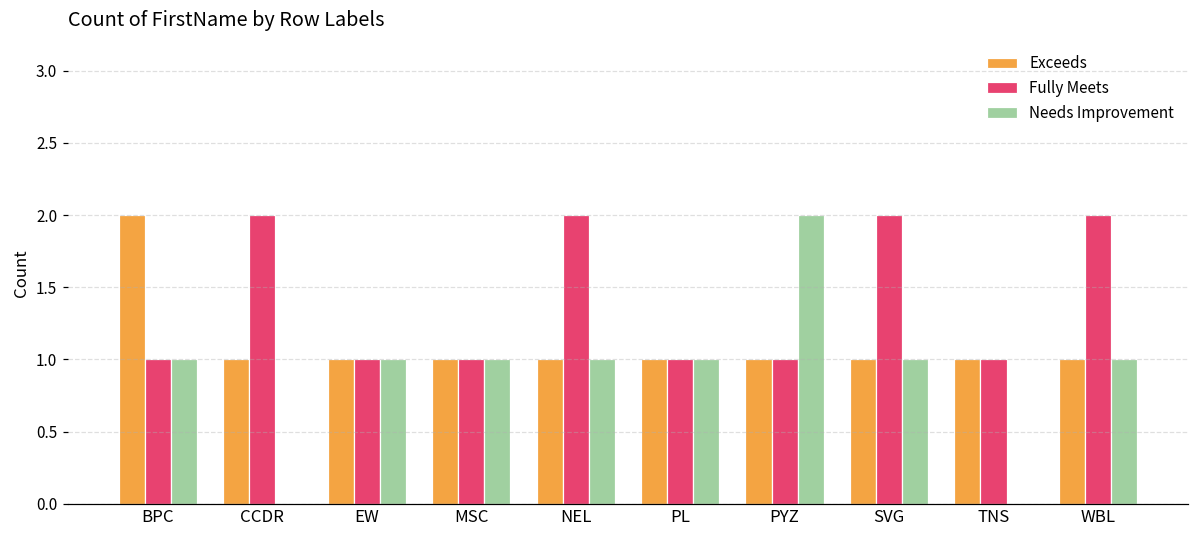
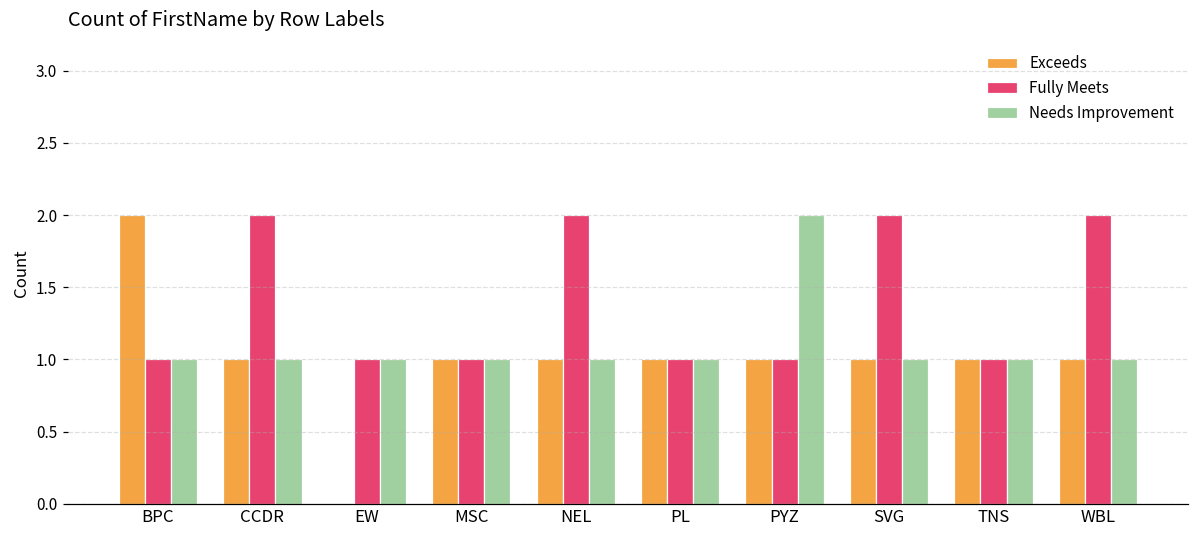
Needs Improvement, CCDR: 0 -> 1
Exceeds, EW: 1 -> 0
Needs Improvement, TNS: 0 -> 1
